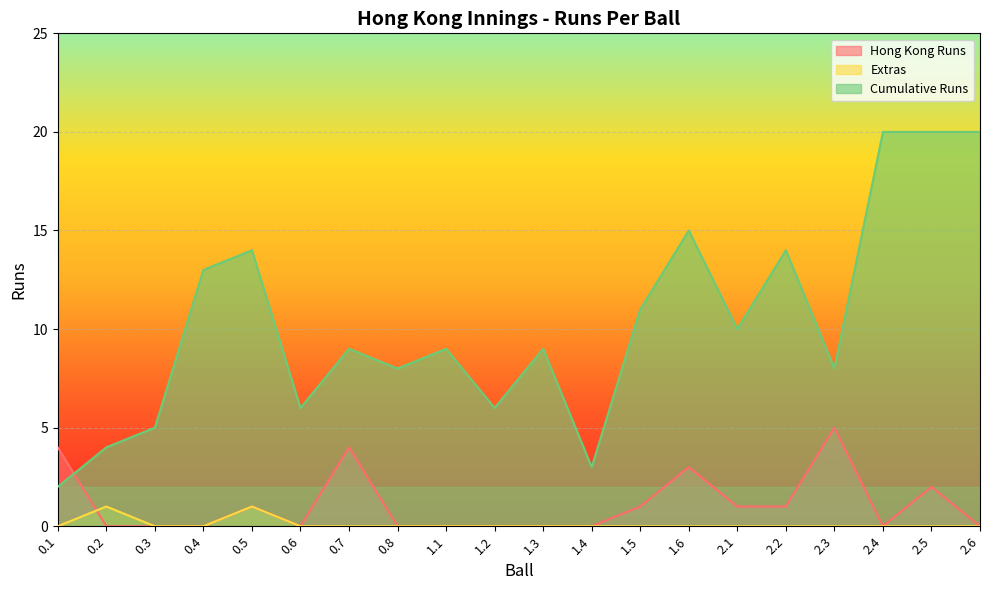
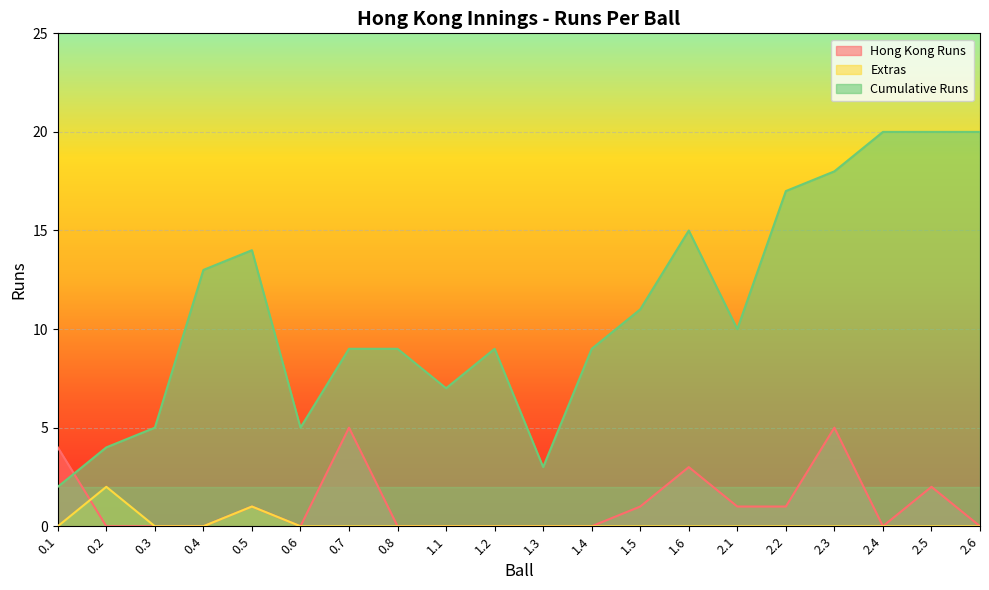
Extras, 0.2: 1 -> 2
Cumulative Runs, 0.6: 6 -> 5
Hong Kong Runs, 0.7: 4 -> 5
Cumulative Runs, 0.8: 8 -> 9
Cumulative Runs, 1.1: 9 -> 7
Cumulative Runs, 1.2: 6 -> 9
Cumulative Runs, 1.3: 9 -> 3
Cumulative Runs, 1.4: 3 -> 9
Cumulative Runs, 2.2: 14 -> 17
Cumulative Runs, 2.3: 8 -> 18
